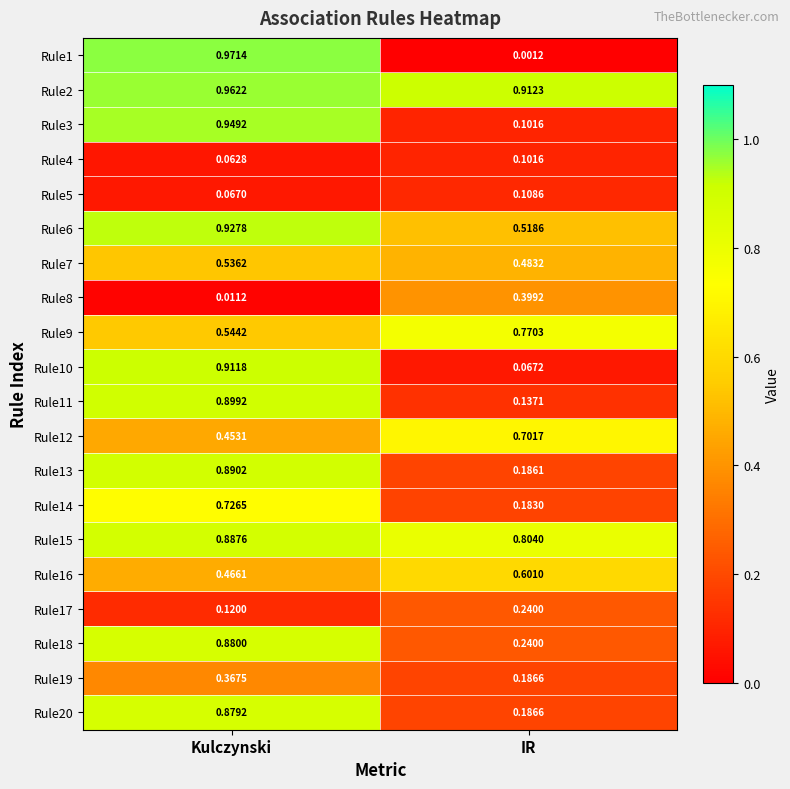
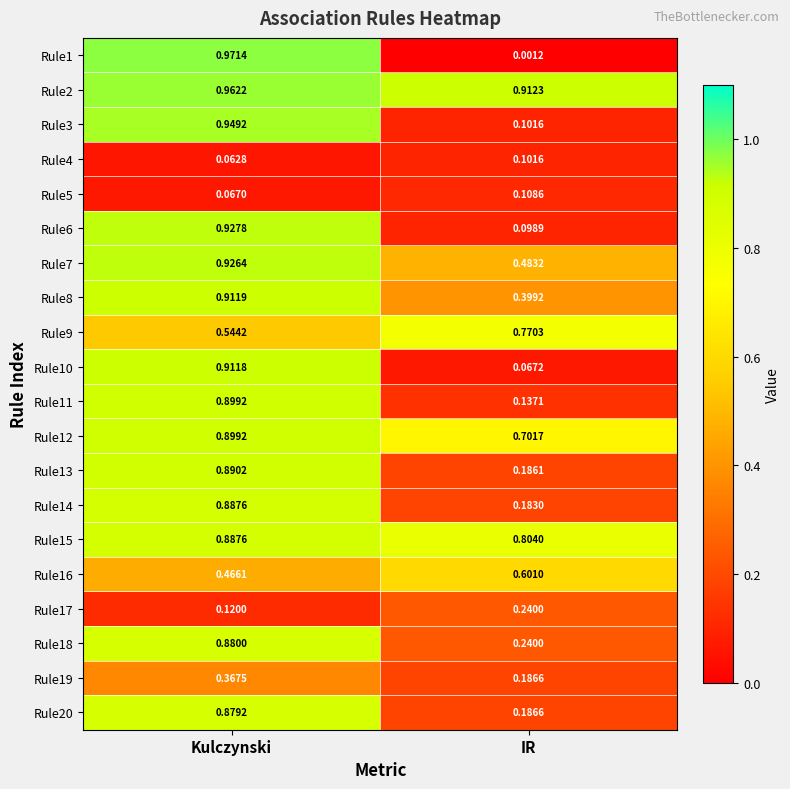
Rule6, IR: 0.5186 -> 0.0989
Rule7, Kulczynski: 0.5362 -> 0.9264
Rule8, Kulczynski: 0.0112 -> 0.9119
Rule12, Kulczynski: 0.4531 -> 0.8992
Rule14, Kulczynski: 0.7265 -> 0.8876
